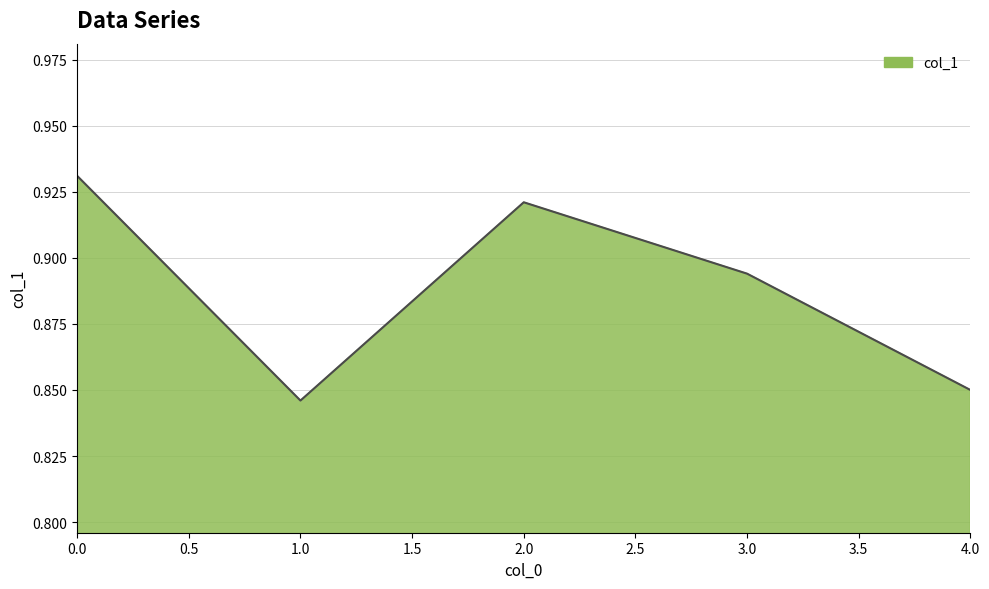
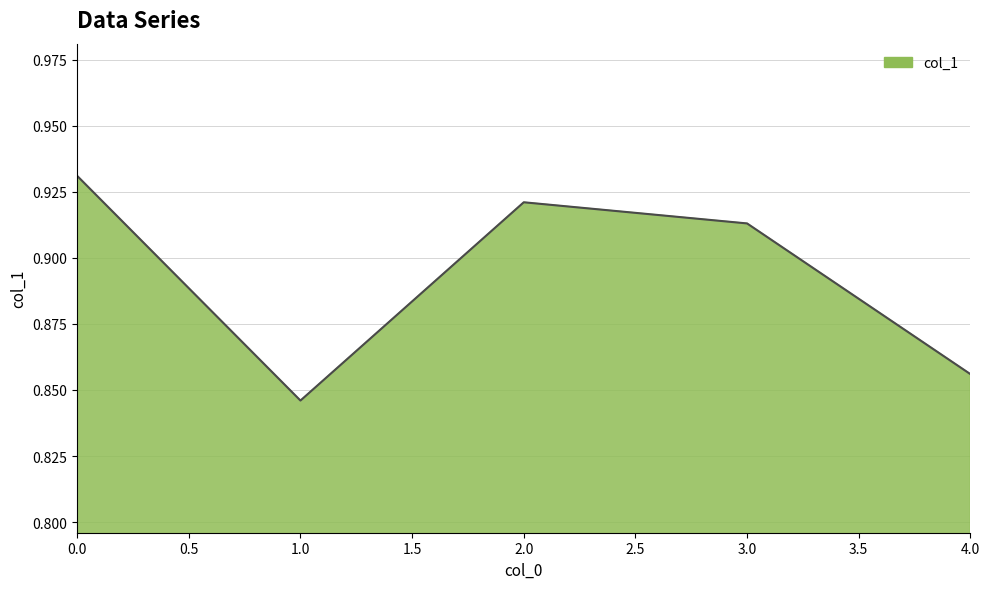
3.0: 0.894 -> 0.913
4.0: 0.850 -> 0.856
